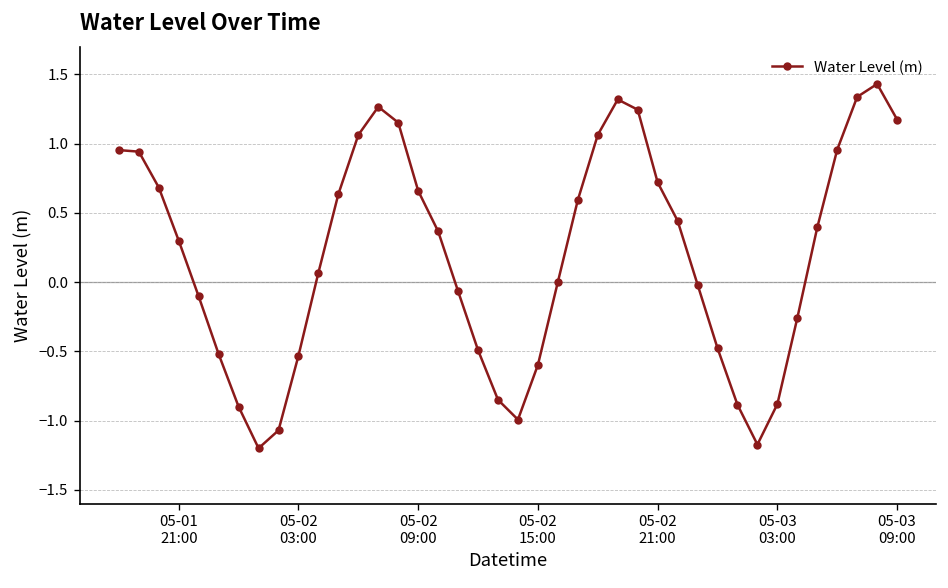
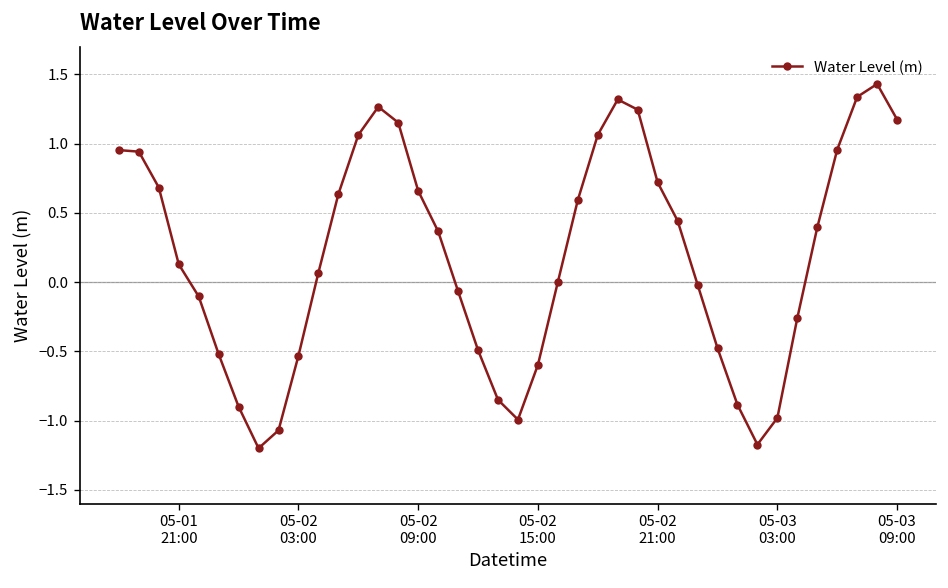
05-01 21:00: 0.30 -> 0.13
05-03 03:00: -0.88 -> -0.98
